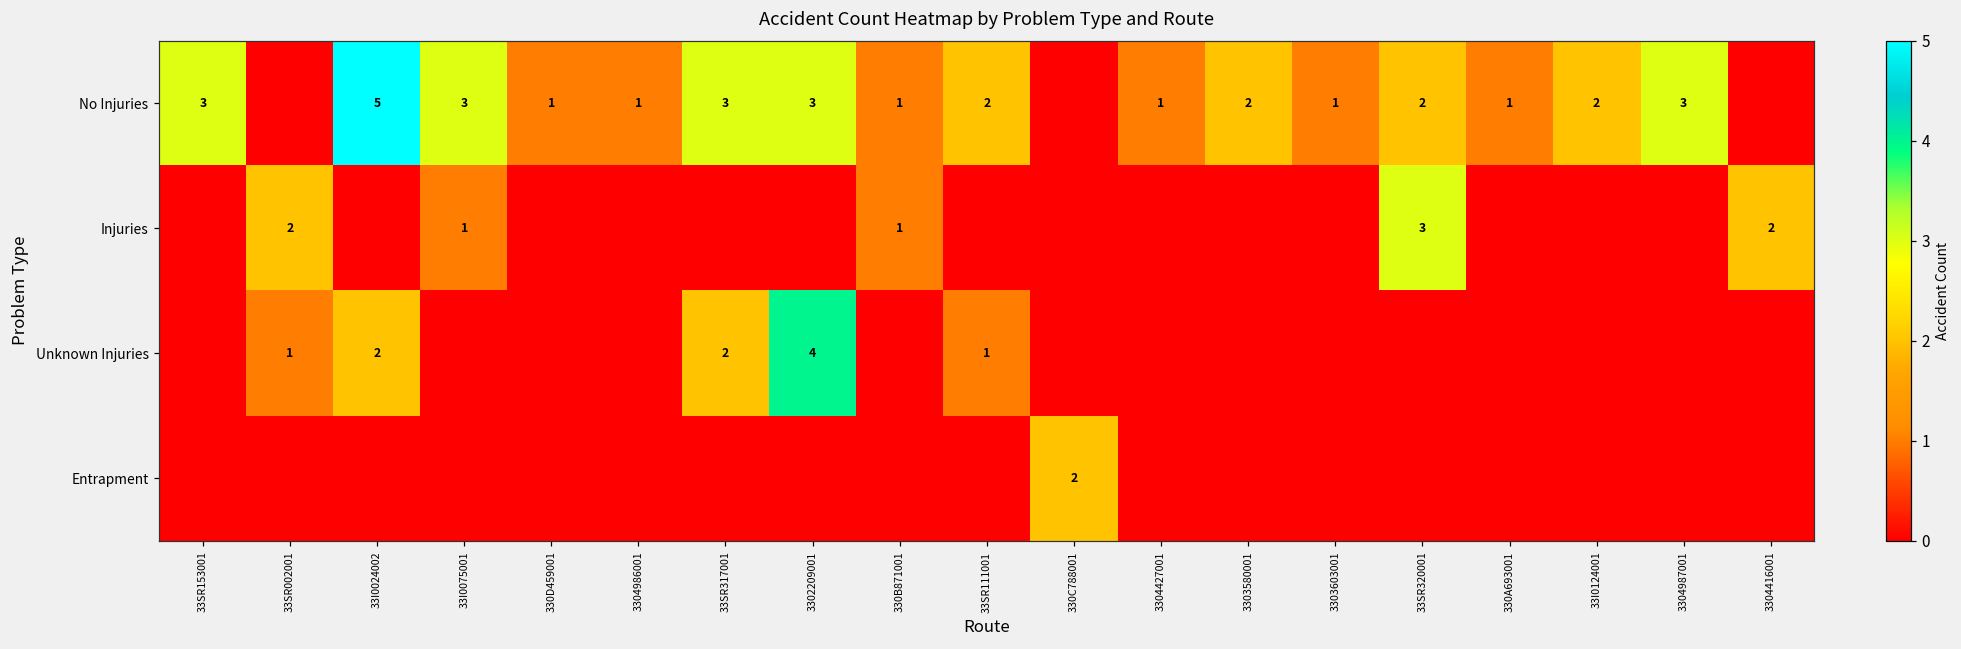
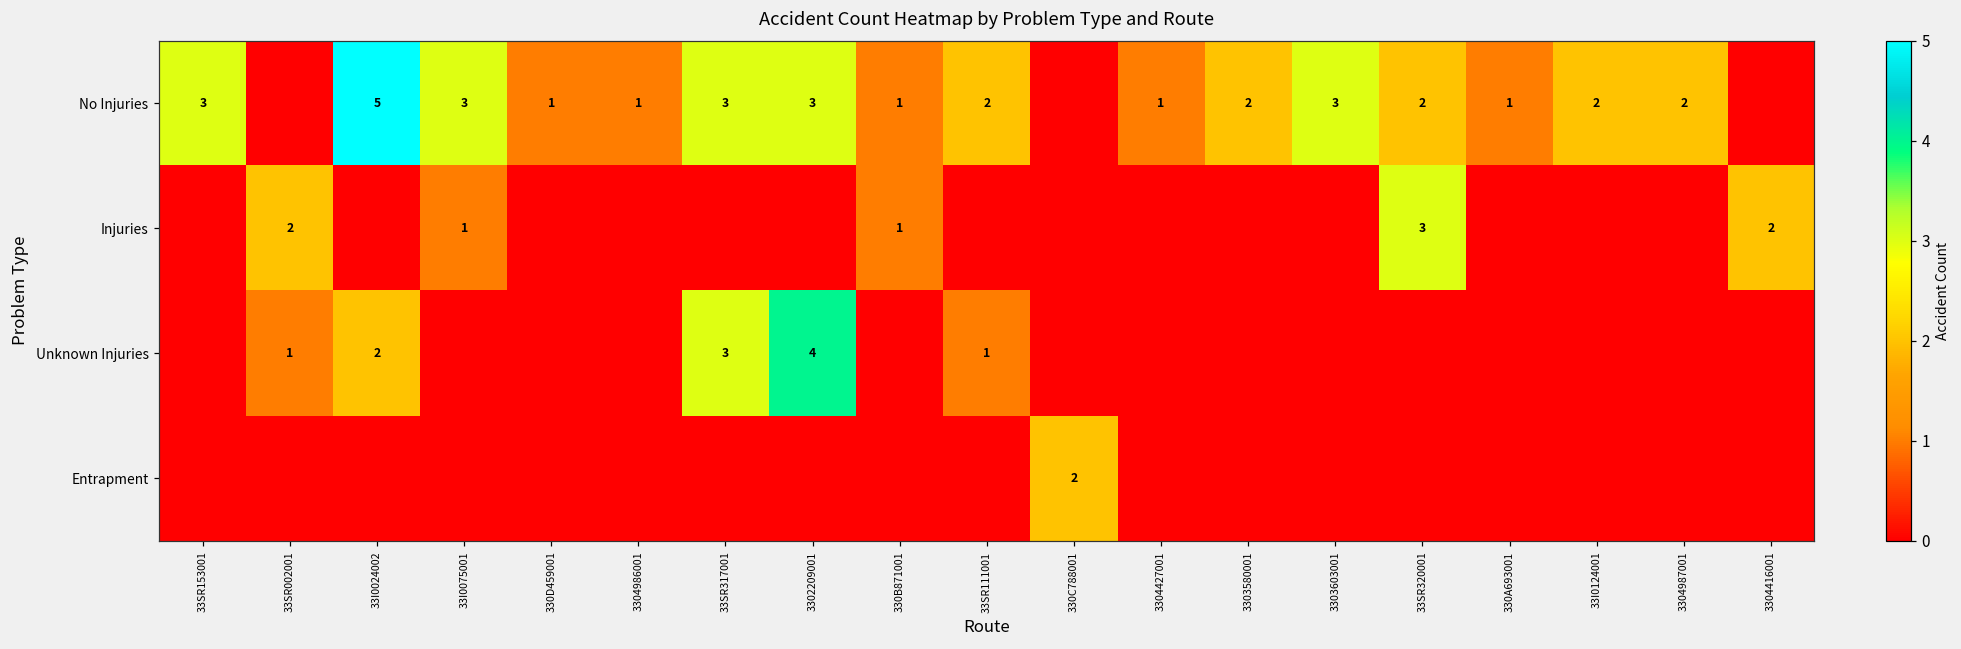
No Injuries, 3303603001: 1 -> 3
No Injuries, 3304987001: 3 -> 2
Unknown Injuries, 33SR317001: 2 -> 3
